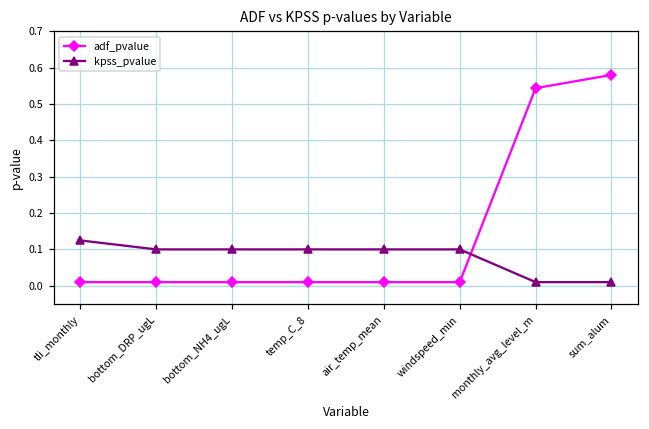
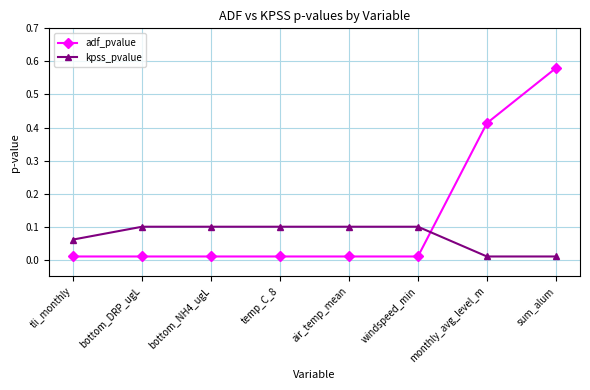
kpss_pvalue, tli_monthly: 0.12 -> 0.06
adf_pvalue, monthly_avg_level_m: 0.54 -> 0.41
